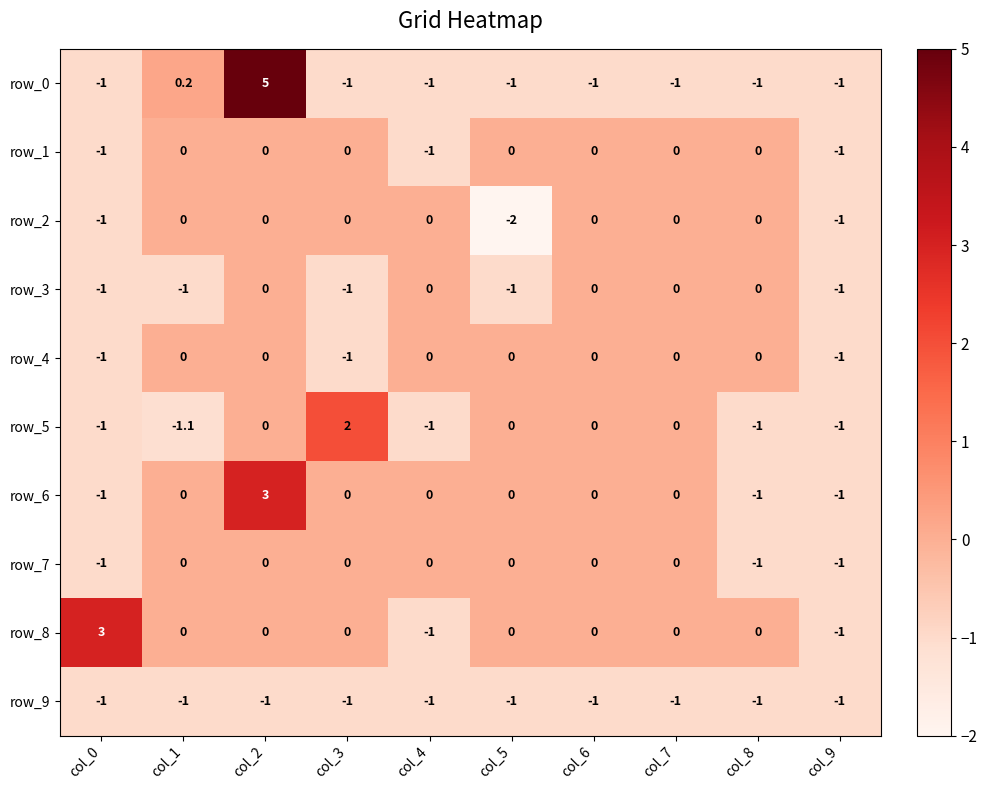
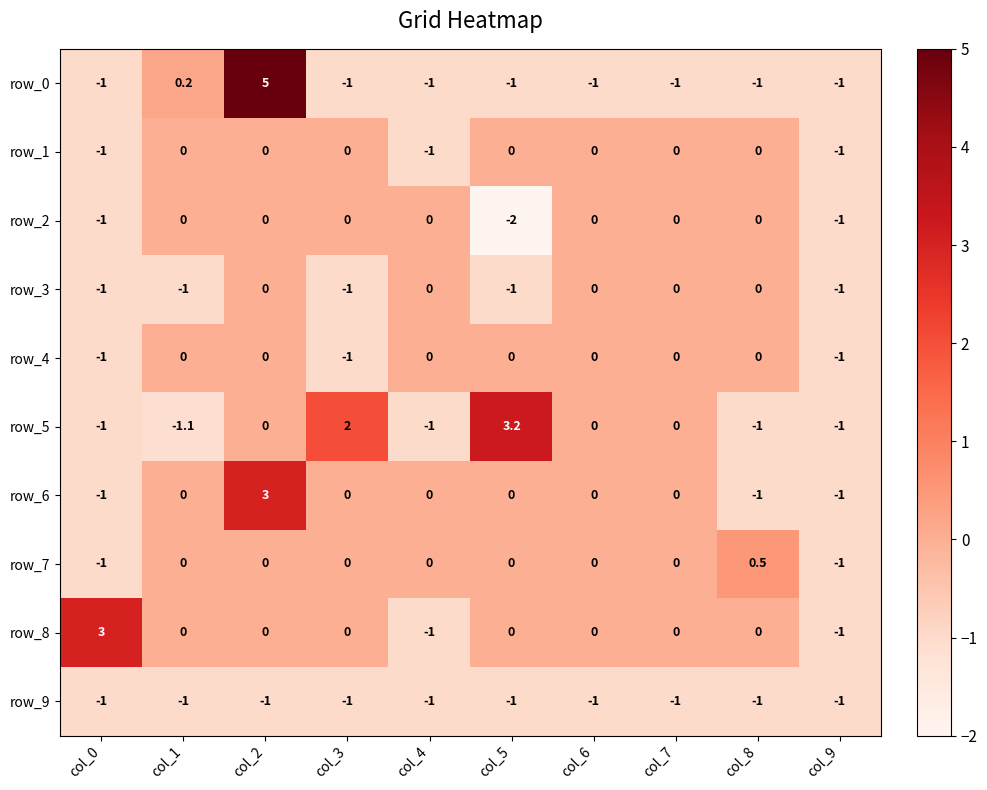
row_5, col_5: 0 -> 3.2
row_7, col_8: -1 -> 0.5
